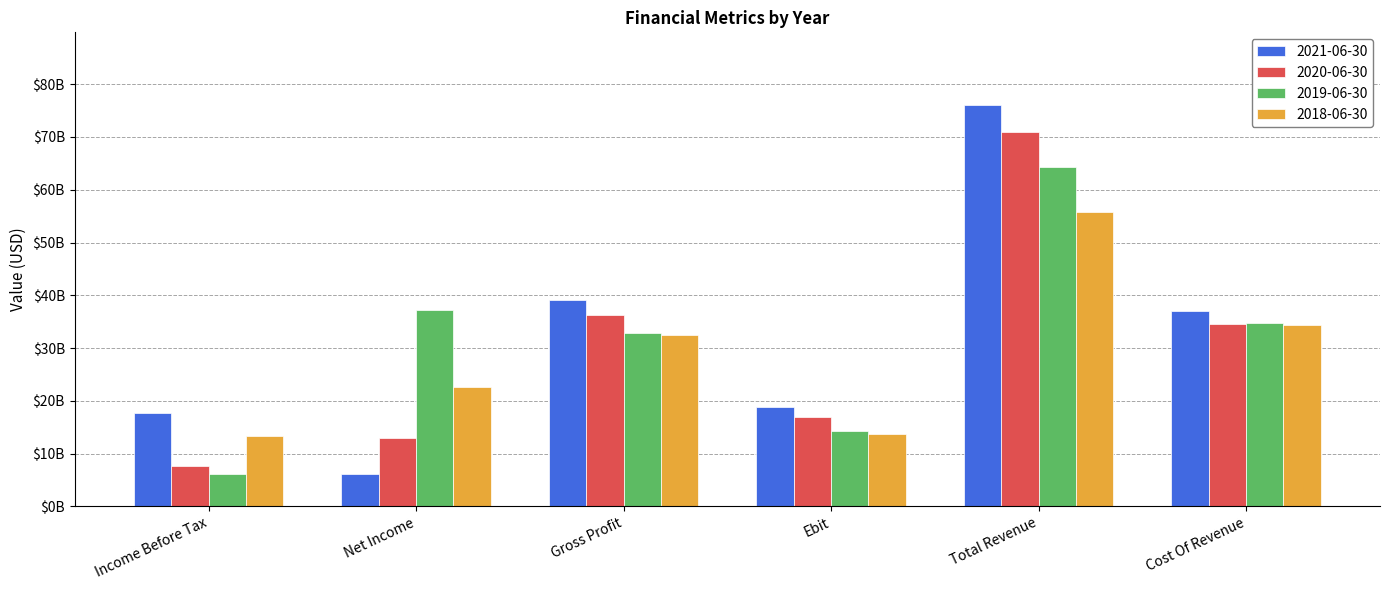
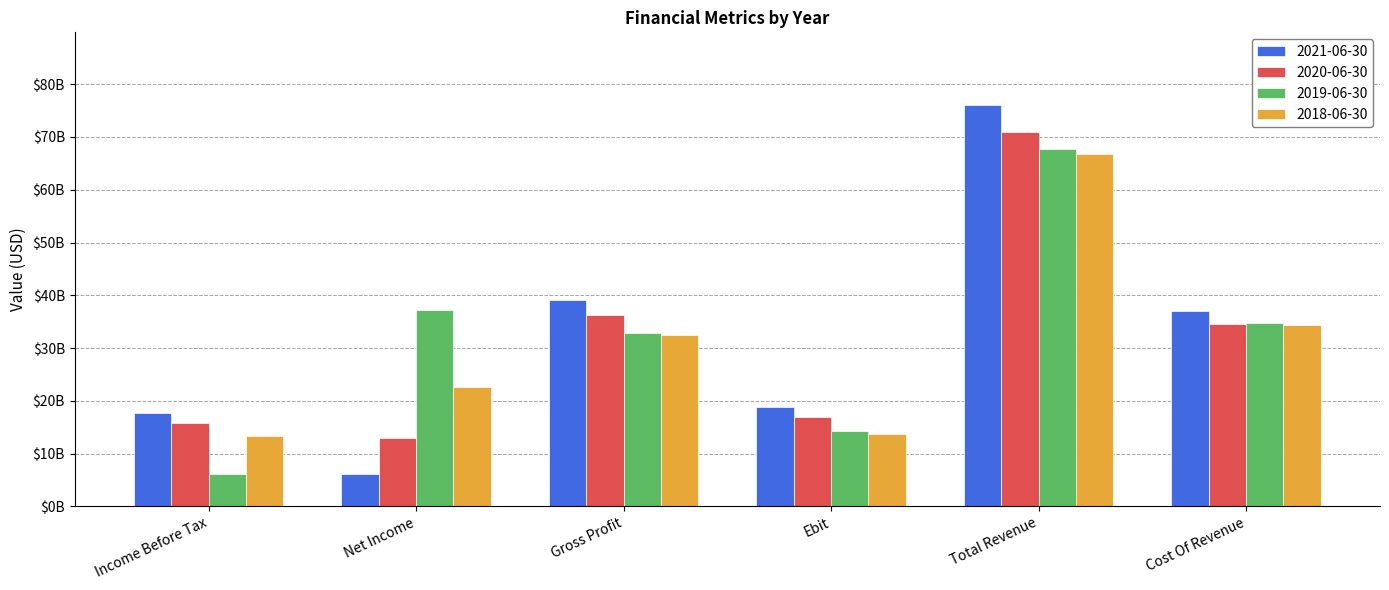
2020-06-30, Income Before Tax: $8000000000 -> $16000000000
2019-06-30, Total Revenue: $64000000000 -> $68000000000
2018-06-30, Total Revenue: $56000000000 -> $67000000000
